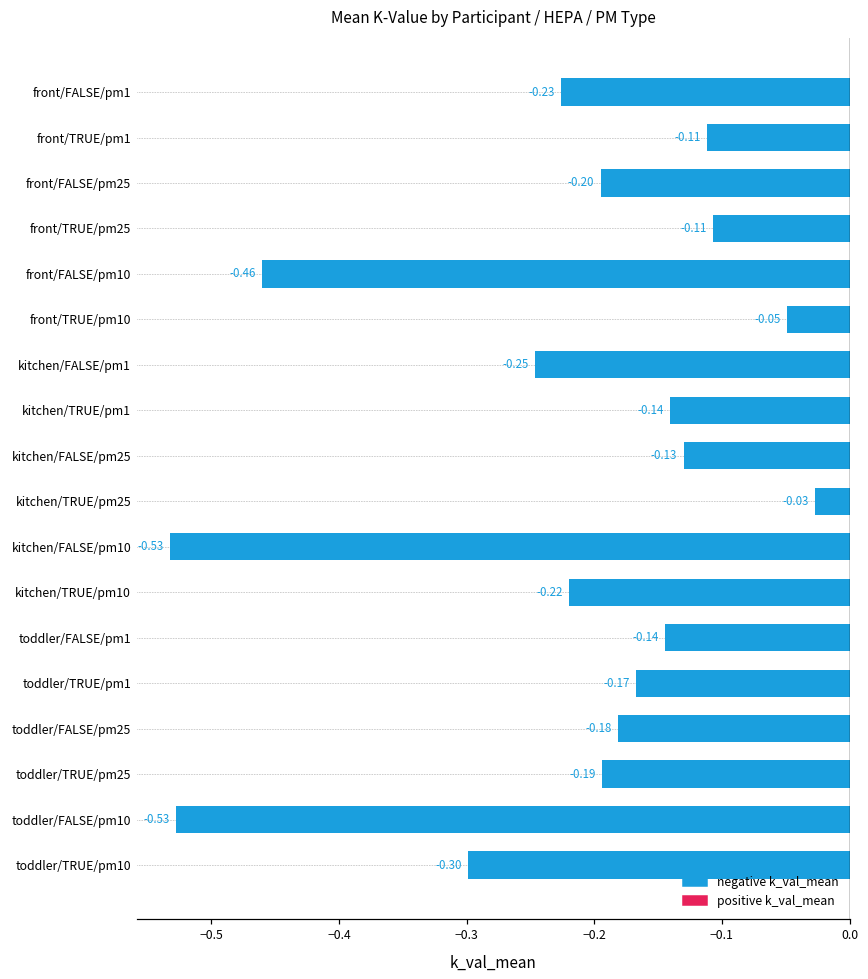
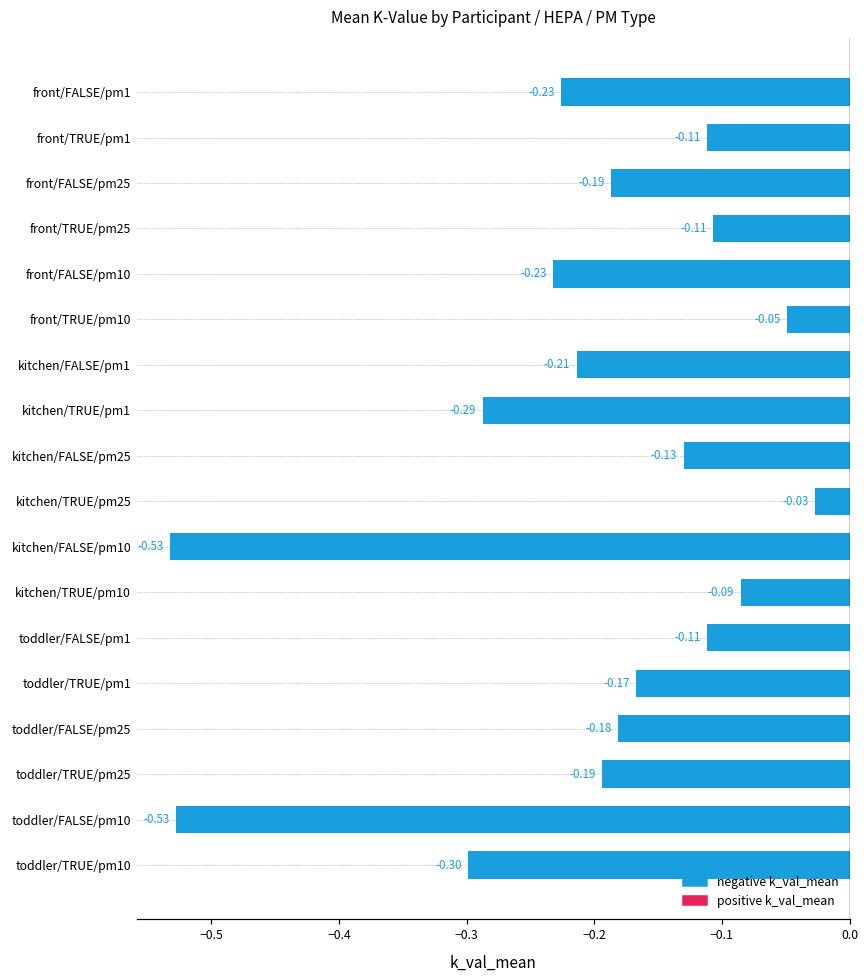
front/FALSE/pm25: -0.20 -> -0.19
front/FALSE/pm10: -0.46 -> -0.23
kitchen/FALSE/pm1: -0.25 -> -0.21
kitchen/TRUE/pm1: -0.14 -> -0.29
kitchen/TRUE/pm10: -0.22 -> -0.09
toddler/FALSE/pm1: -0.14 -> -0.11
